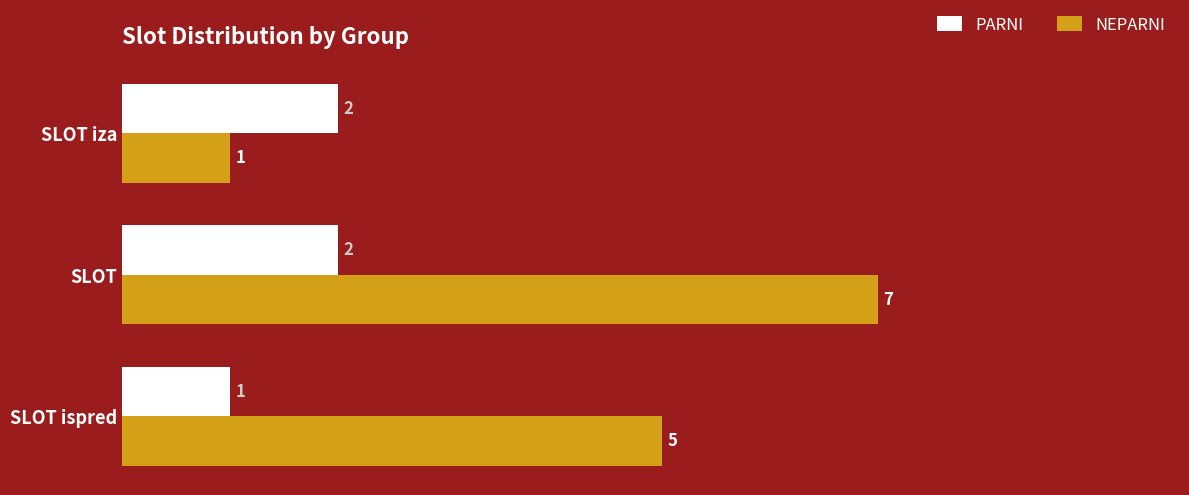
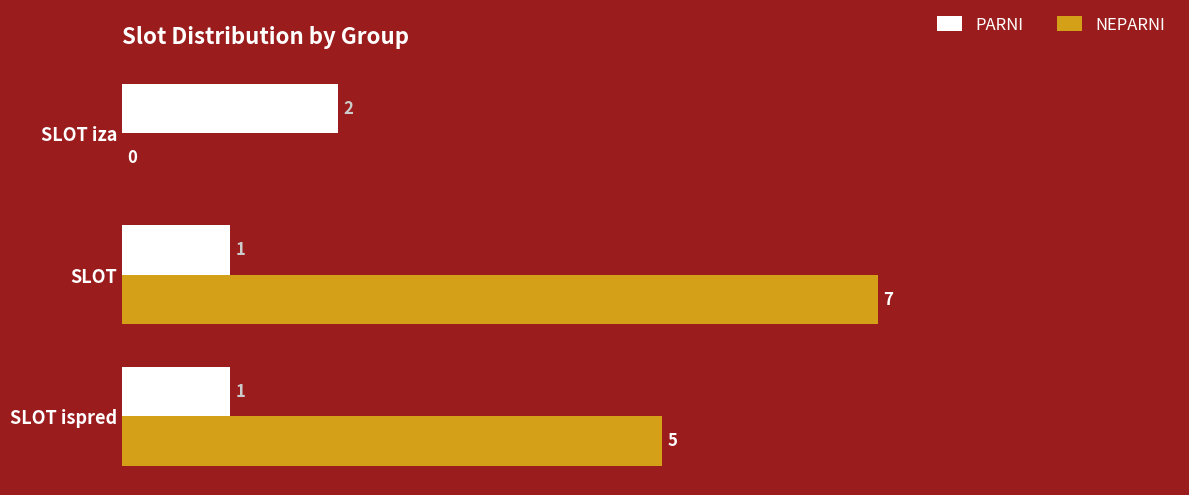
NEPARNI, SLOT iza: 1 -> 0
PARNI, SLOT: 2 -> 1
